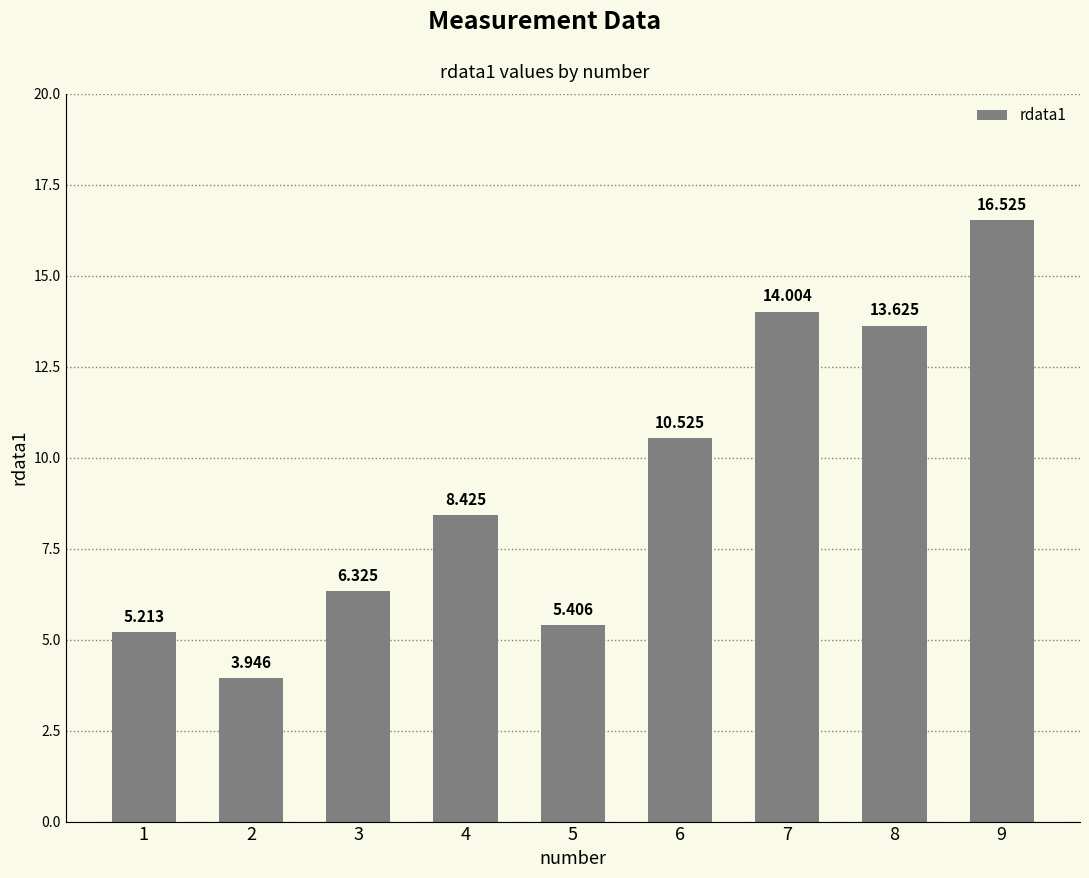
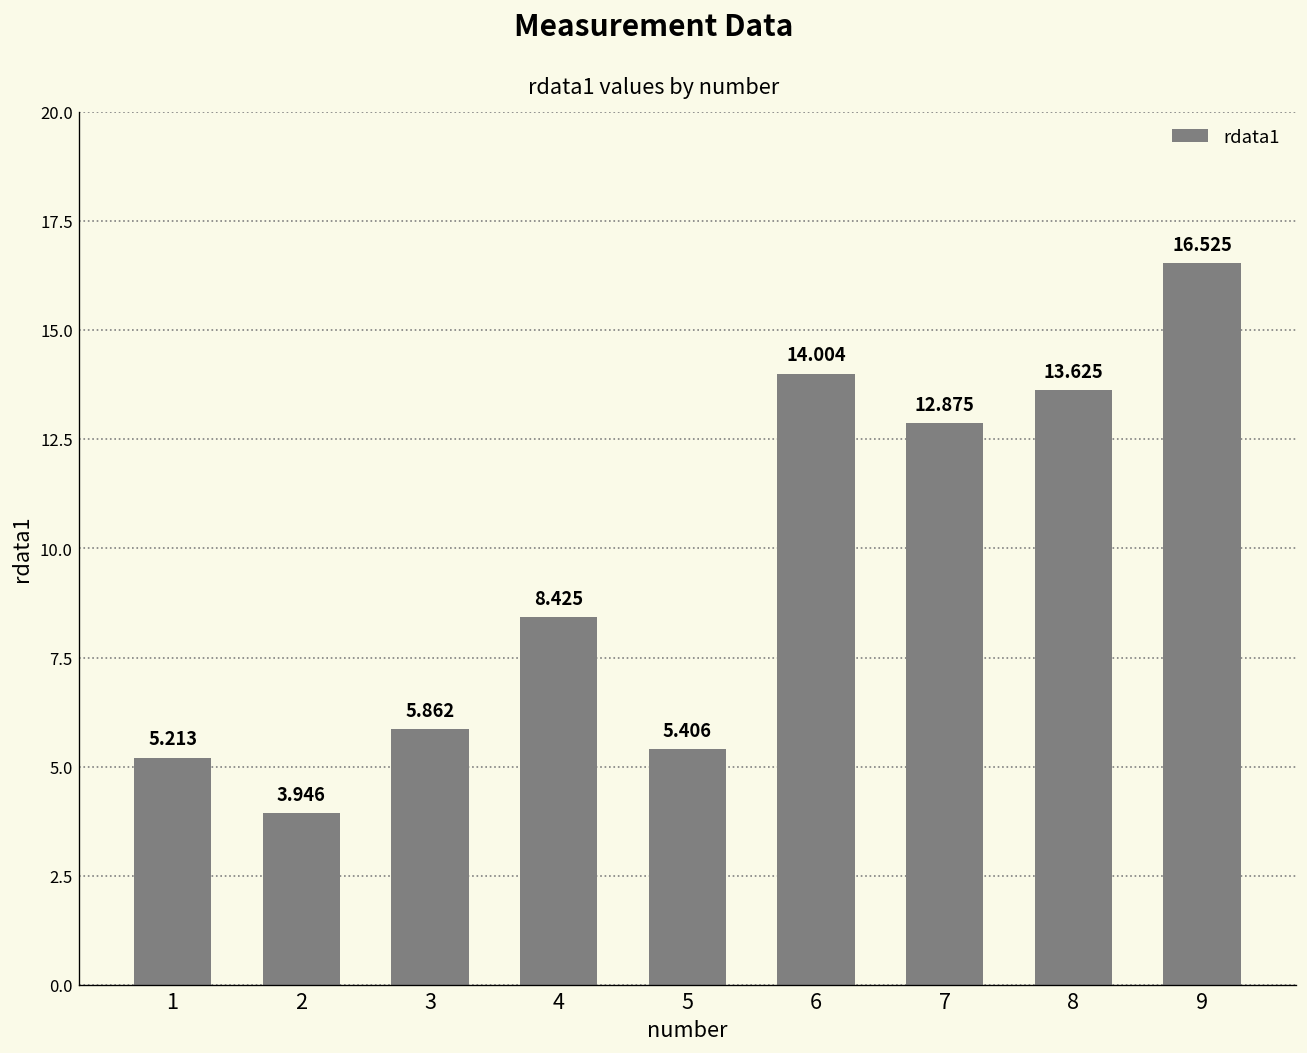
3: 6.325 -> 5.862
6: 10.525 -> 14.004
7: 14.004 -> 12.875
